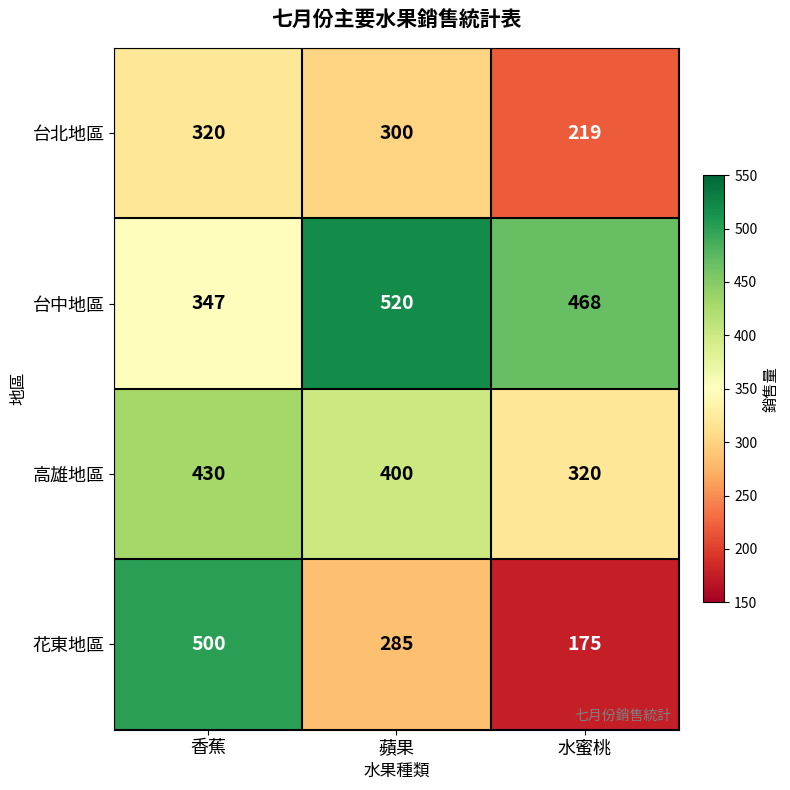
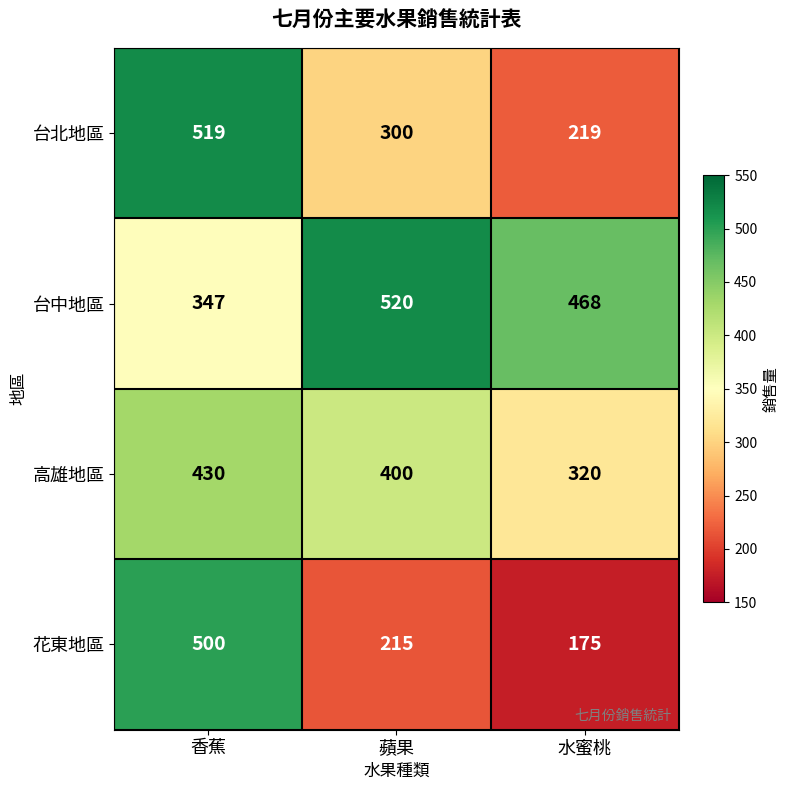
台北地區, 香蕉: 320 -> 519
花東地區, 蘋果: 285 -> 215
